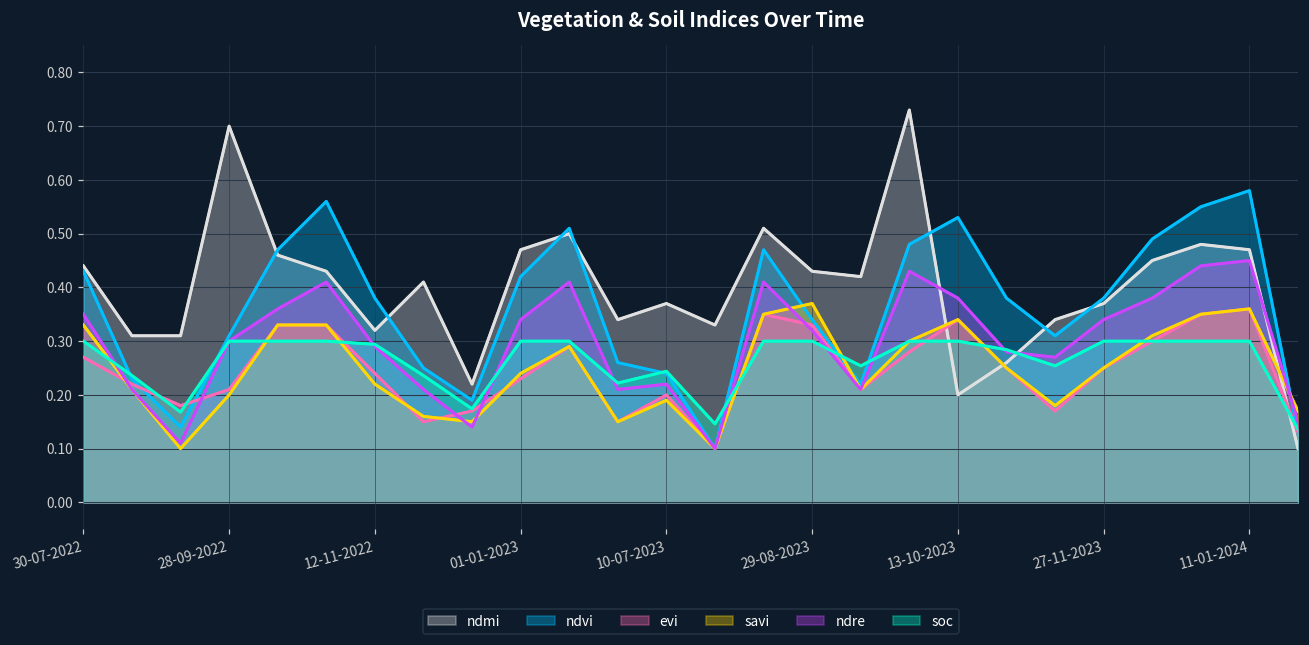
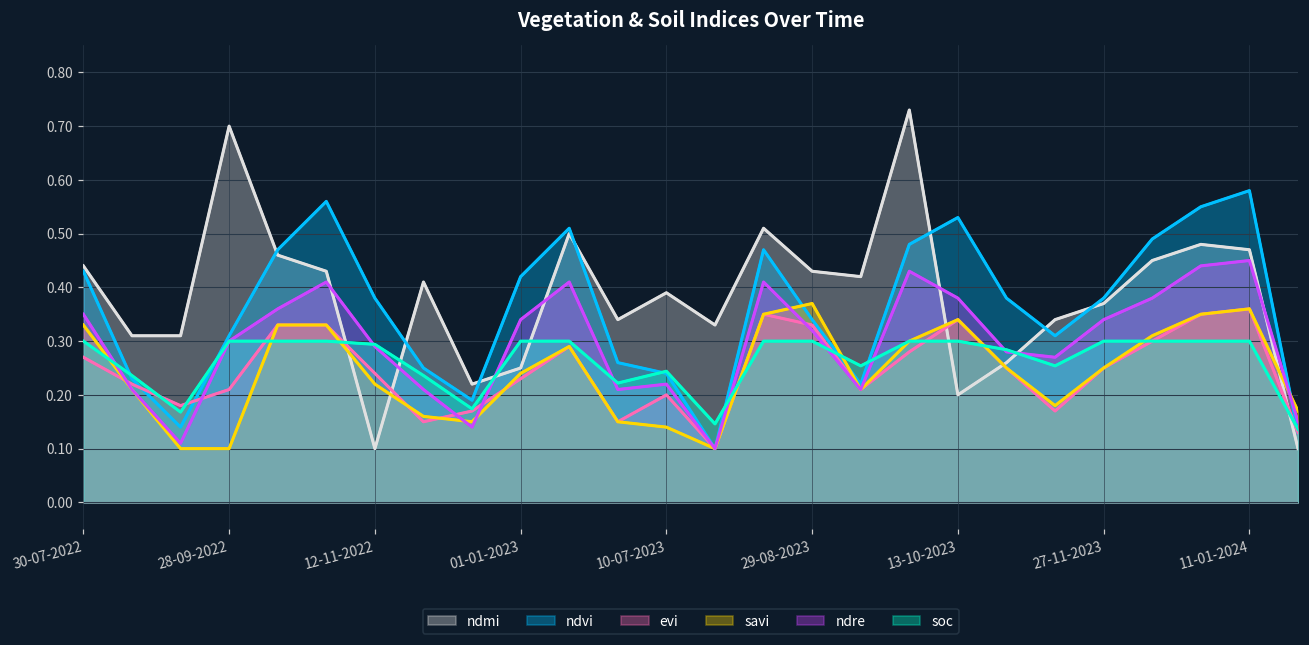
savi, 28-09-2022: 0.2 -> 0.1
ndmi, 12-11-2022: 0.32 -> 0.10
ndmi, 01-01-2023: 0.47 -> 0.25
ndmi, 10-07-2023: 0.37 -> 0.39
savi, 10-07-2023: 0.19 -> 0.14
